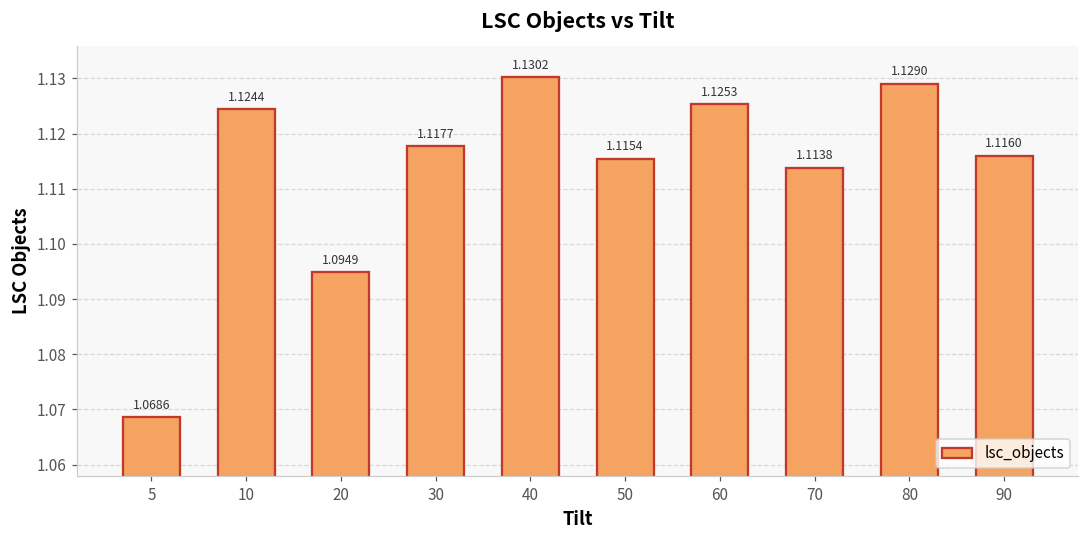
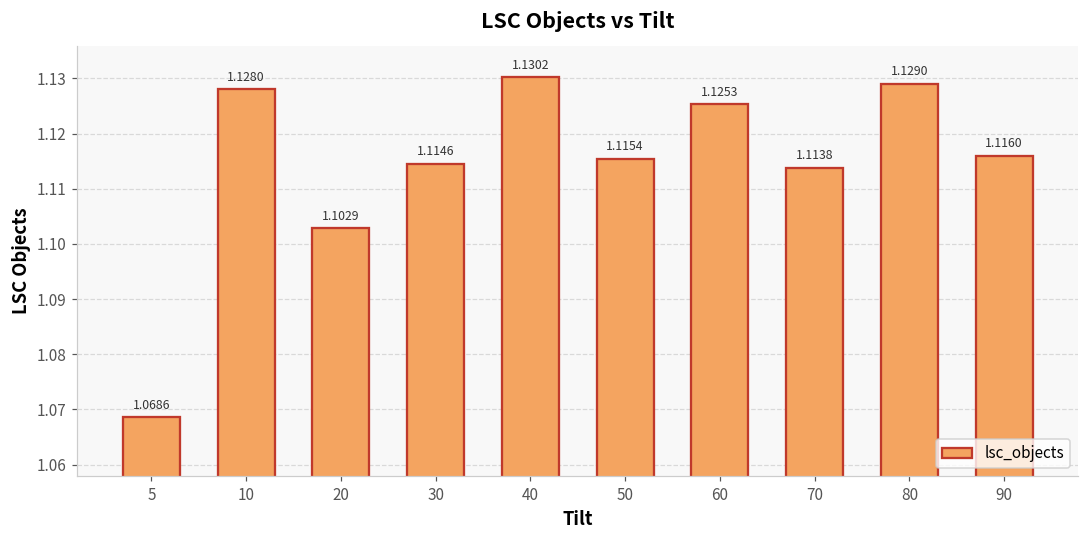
10: 1.1244 -> 1.1280
20: 1.0949 -> 1.1029
30: 1.1177 -> 1.1146
